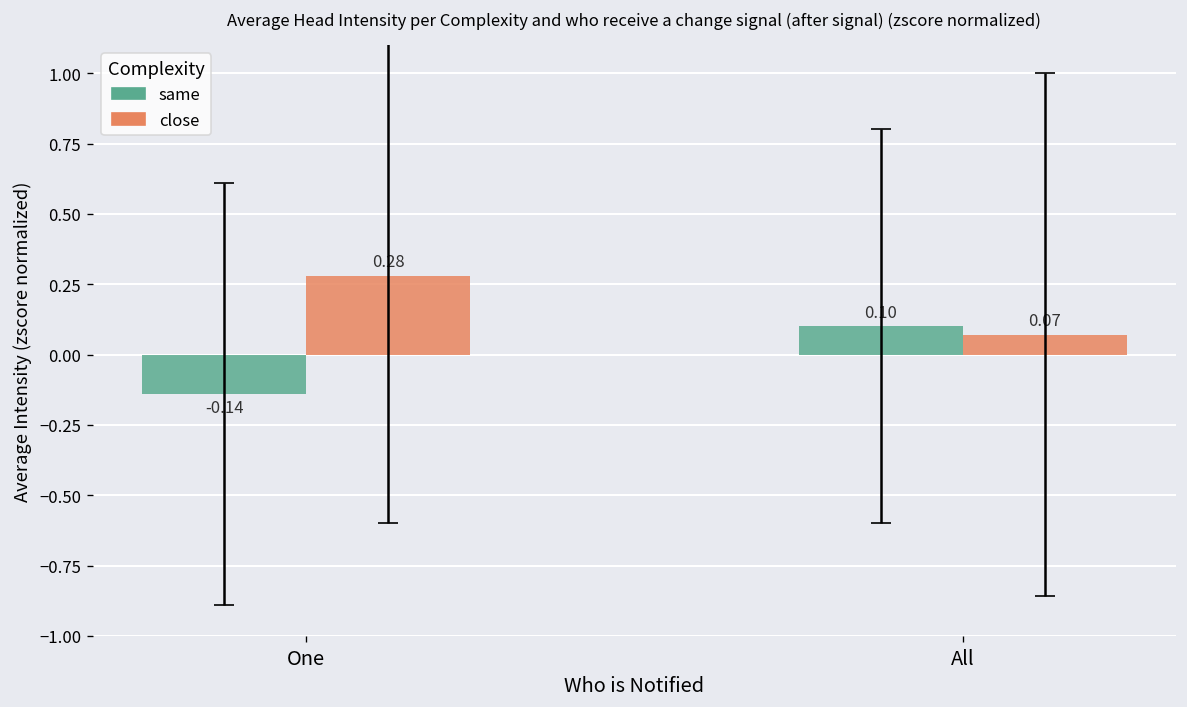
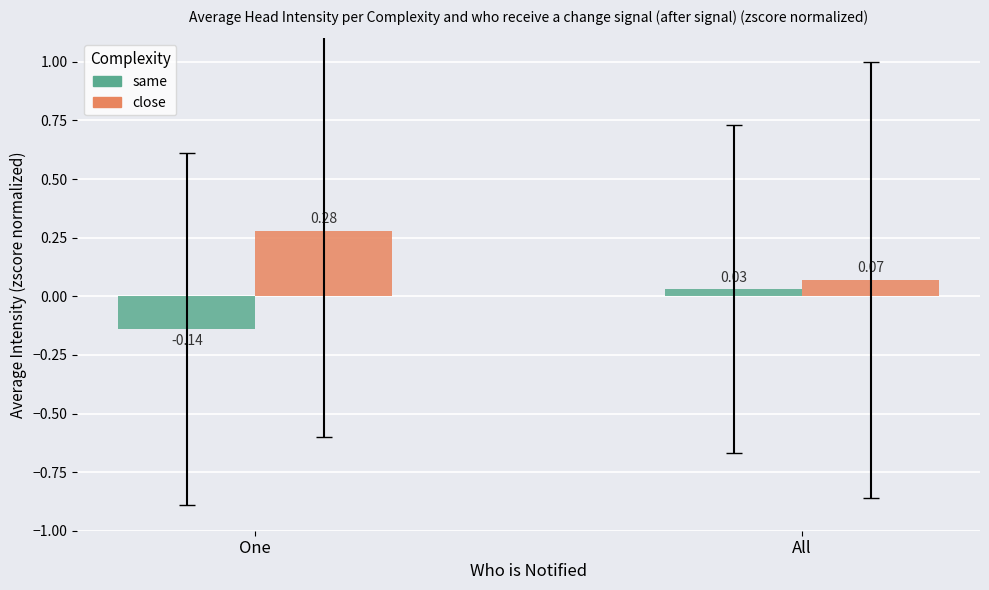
same, All: 0.10 -> 0.03
